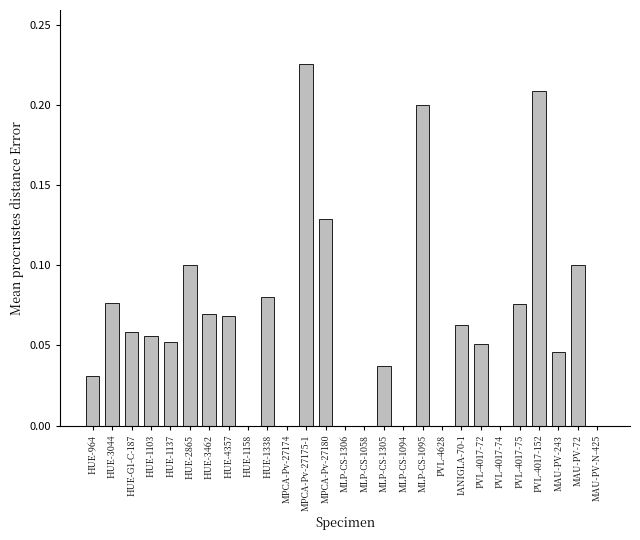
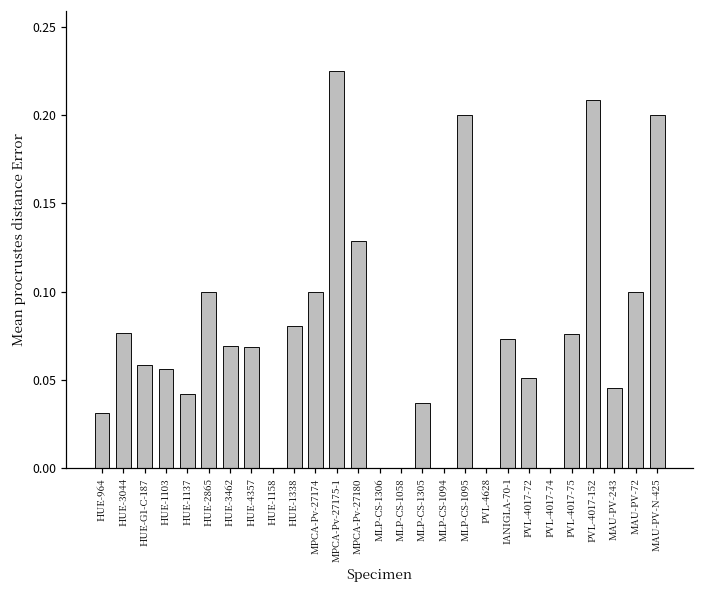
HUE-1137: 0.052 -> 0.042
MPCA-Pv-27174: 0.0 -> 0.1
IANIGLA-70-1: 0.063 -> 0.073
MAU-PV-N-425: 0.0 -> 0.2
